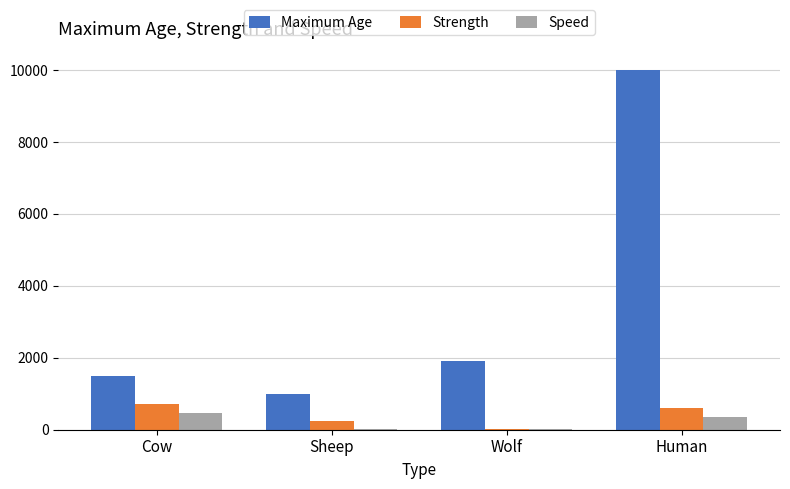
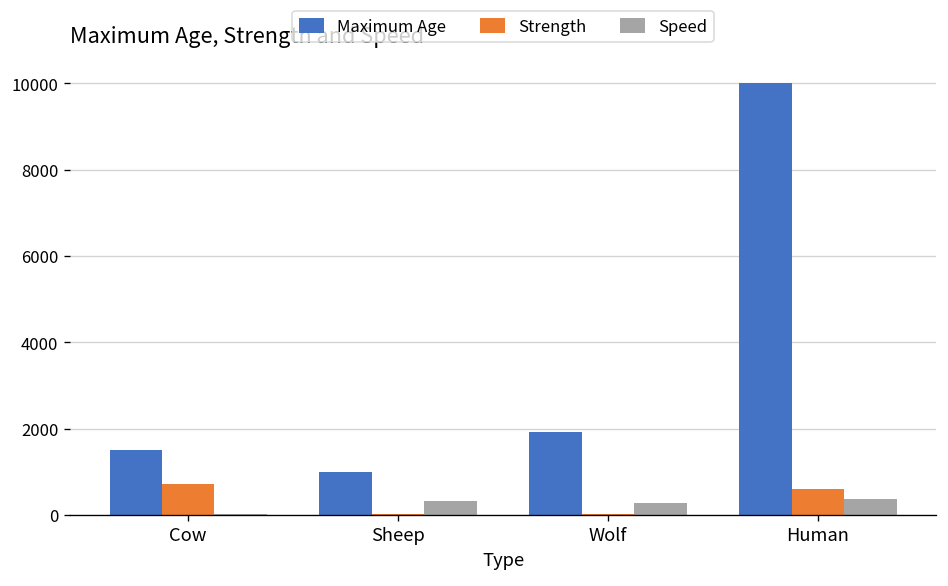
Speed, Cow: 500 -> 0
Strength, Sheep: 300 -> 0
Speed, Sheep: 0 -> 300
Speed, Wolf: 0 -> 300
